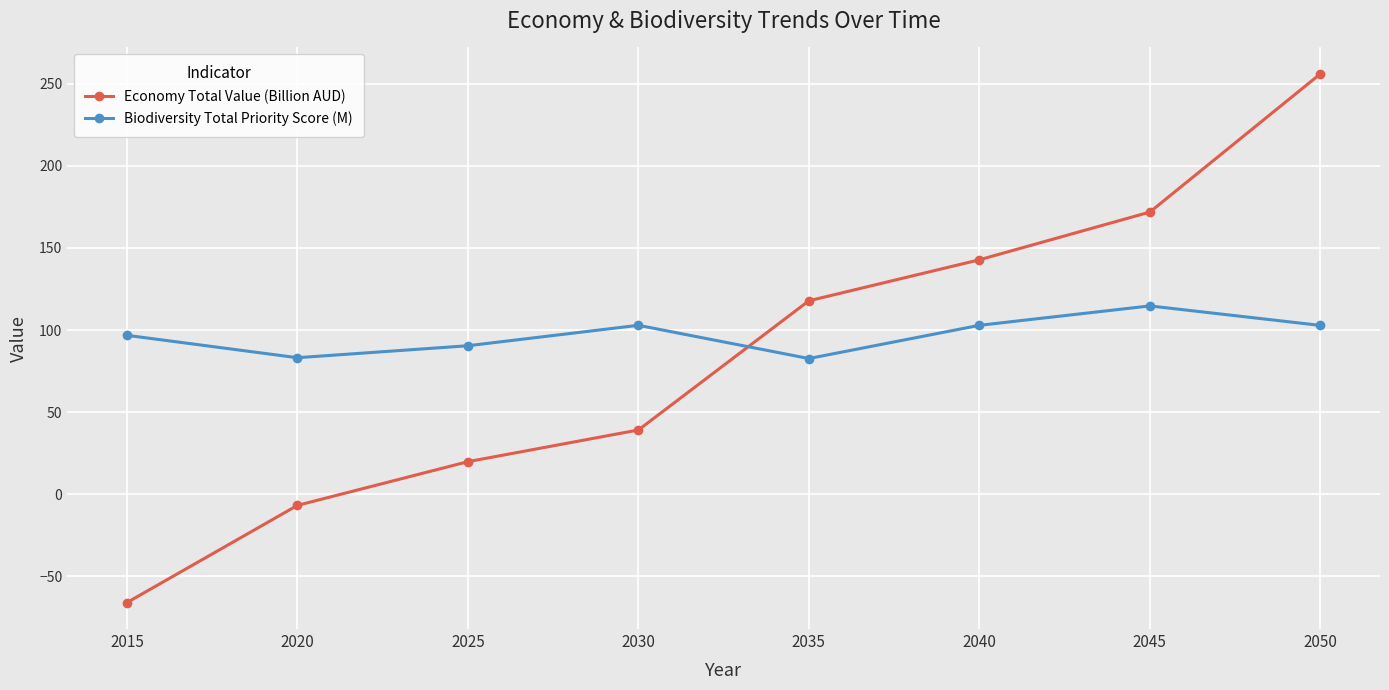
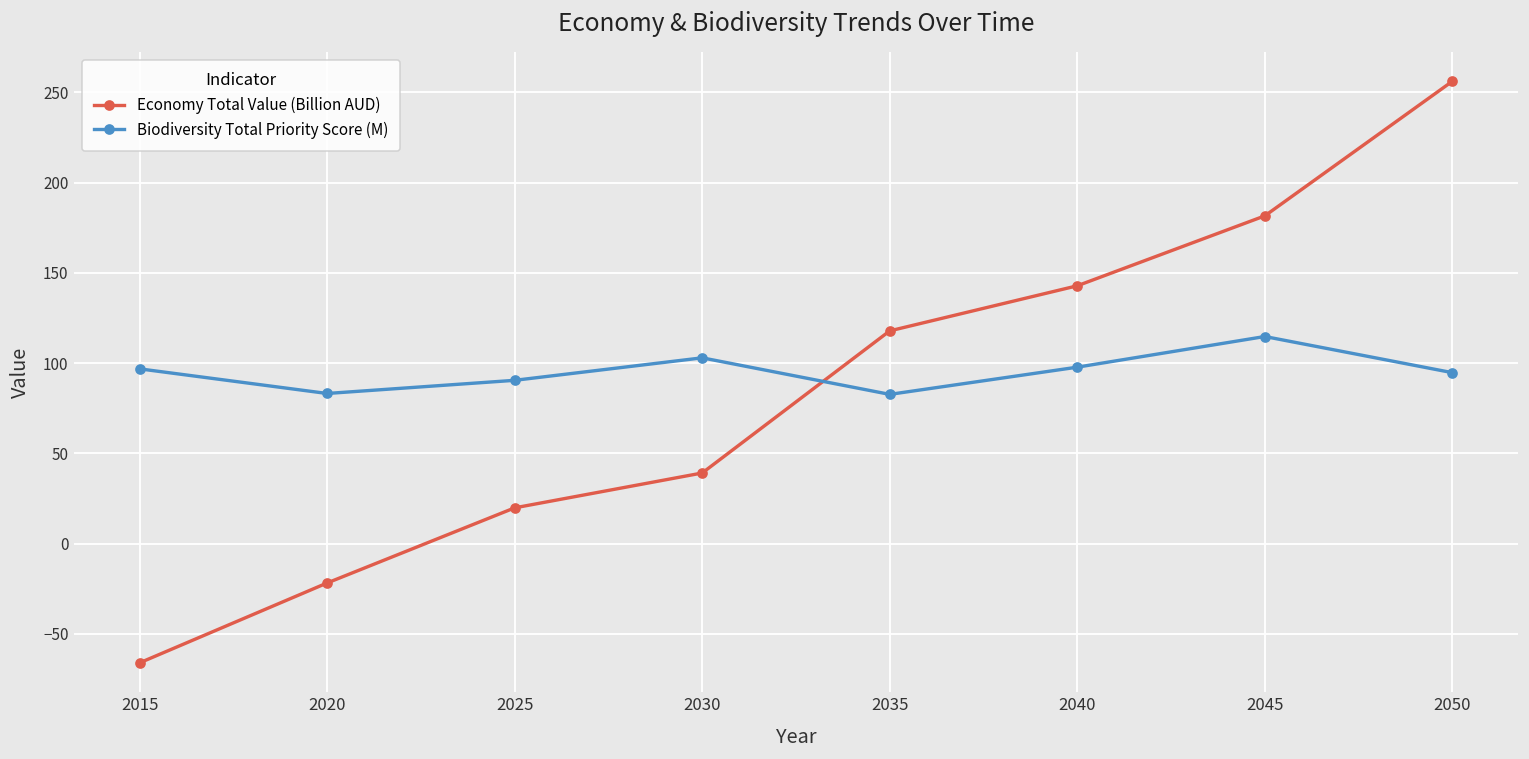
Economy Total Value (Billion AUD), 2020: -7 -> -22
Biodiversity Total Priority Score (M), 2040: 103 -> 98
Economy Total Value (Billion AUD), 2045: 172 -> 182
Biodiversity Total Priority Score (M), 2050: 103 -> 95
